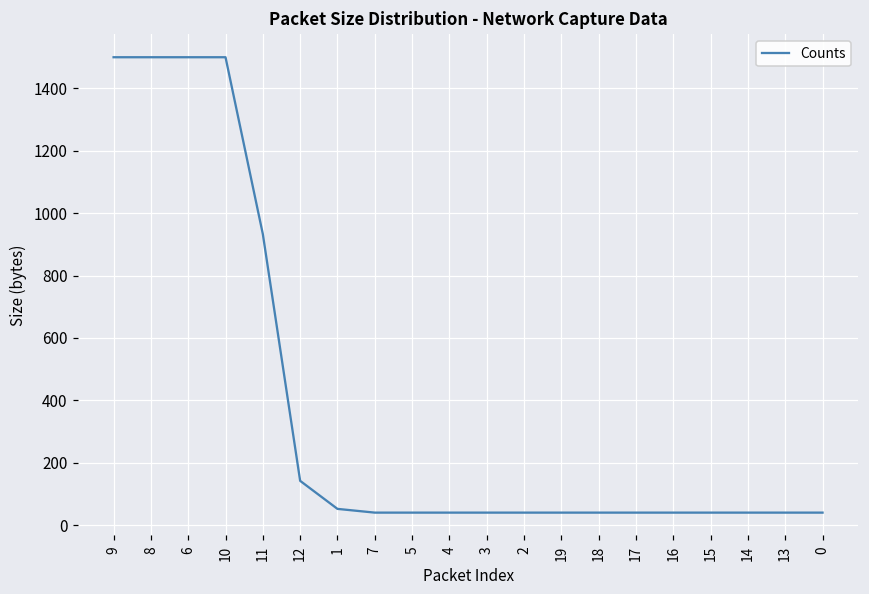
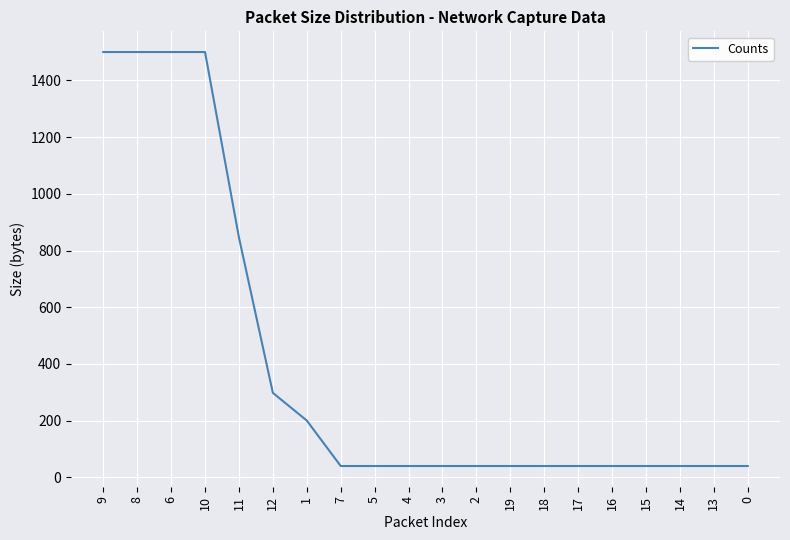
11: 930 -> 850
12: 140 -> 300
1: 50 -> 200
